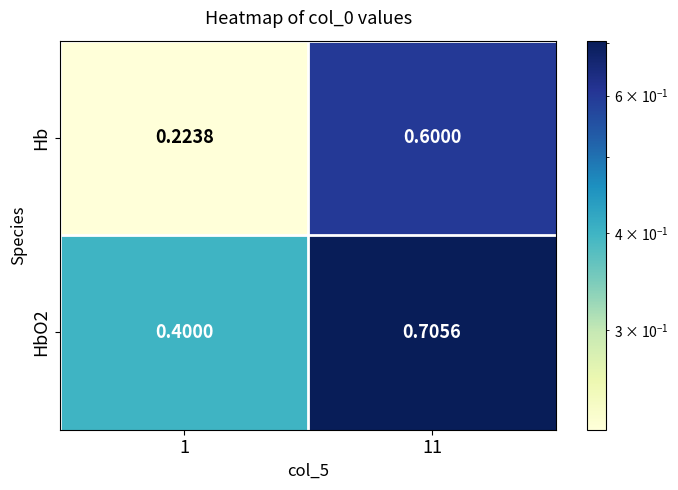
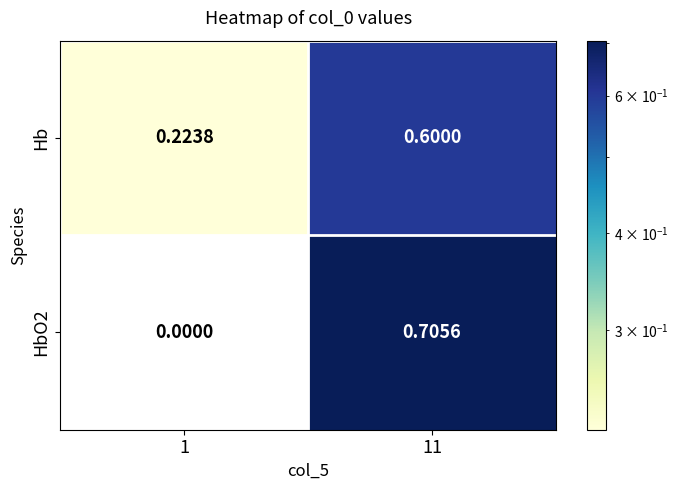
HbO2, 1: 0.4000 -> 0.0000
